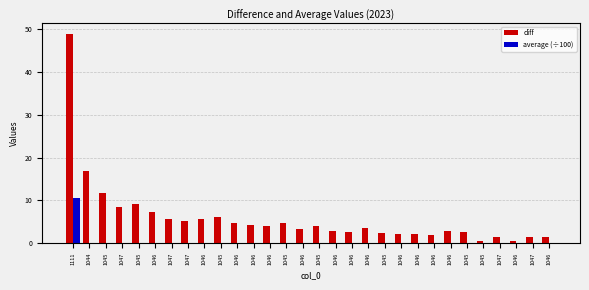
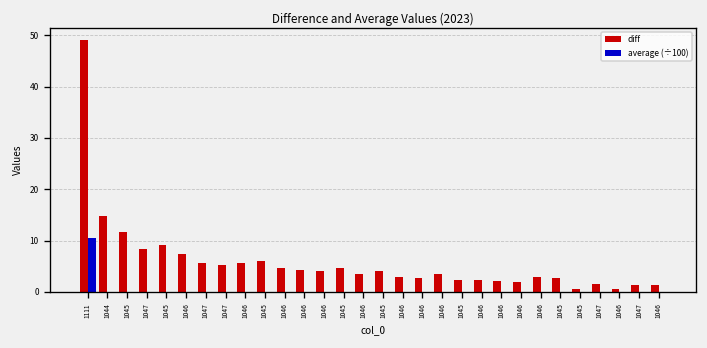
diff, 1044: 17 -> 15
